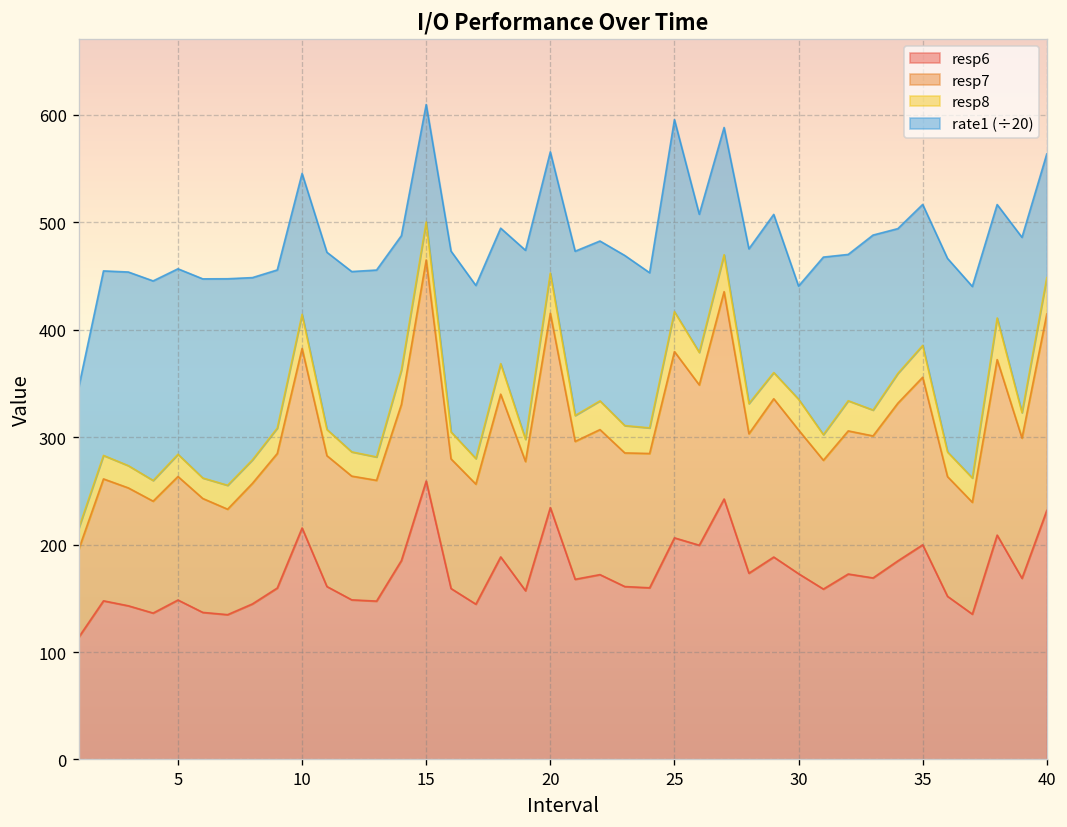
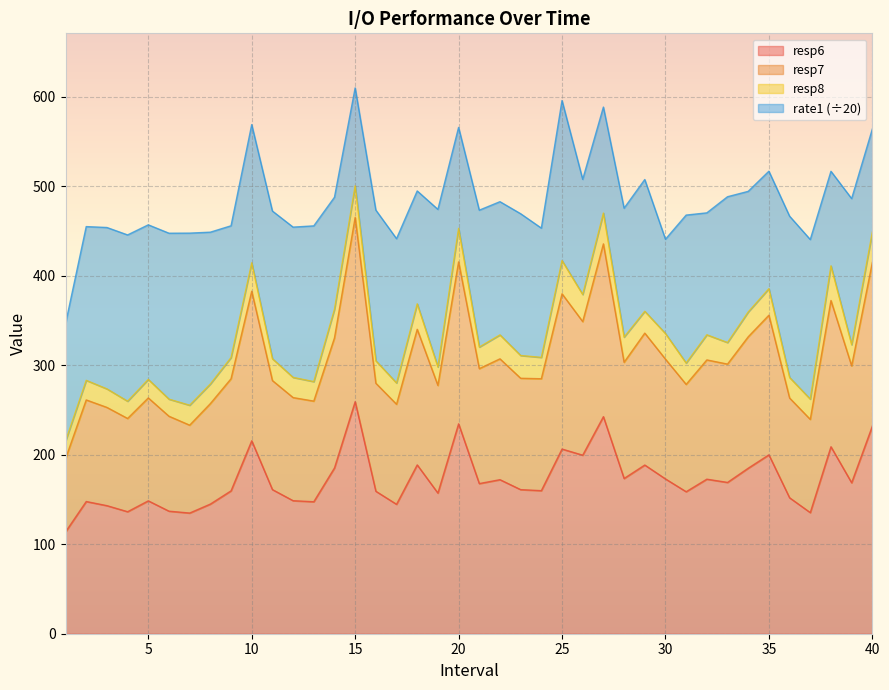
rate1 (÷20), 10: 130 -> 150
